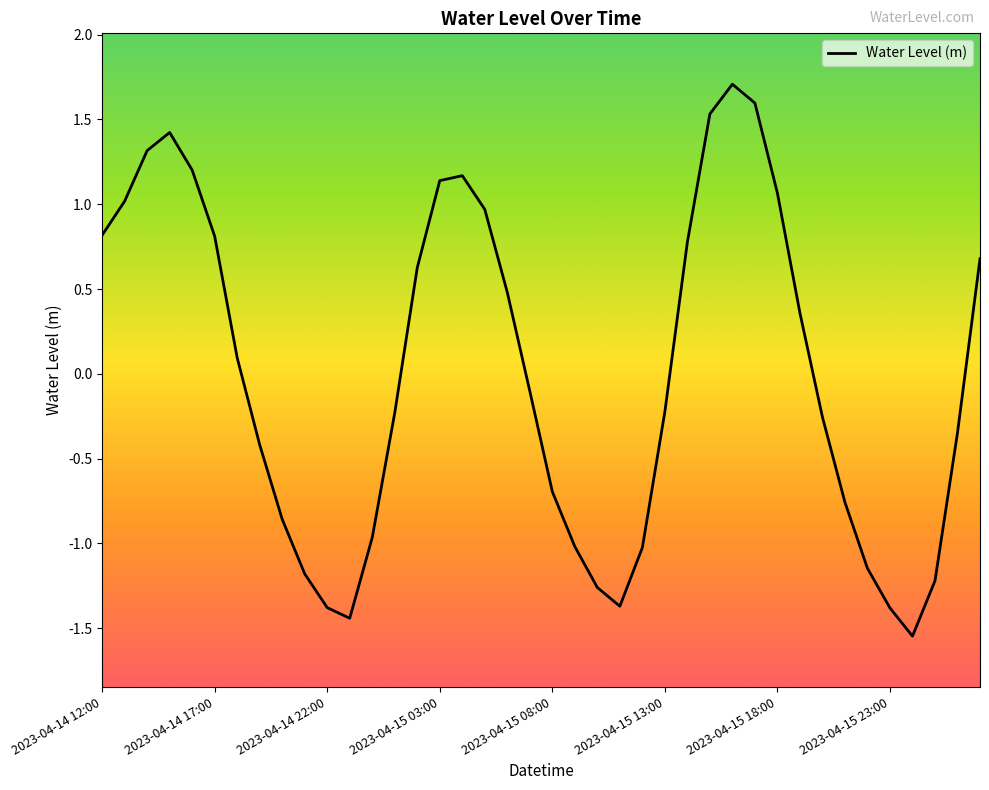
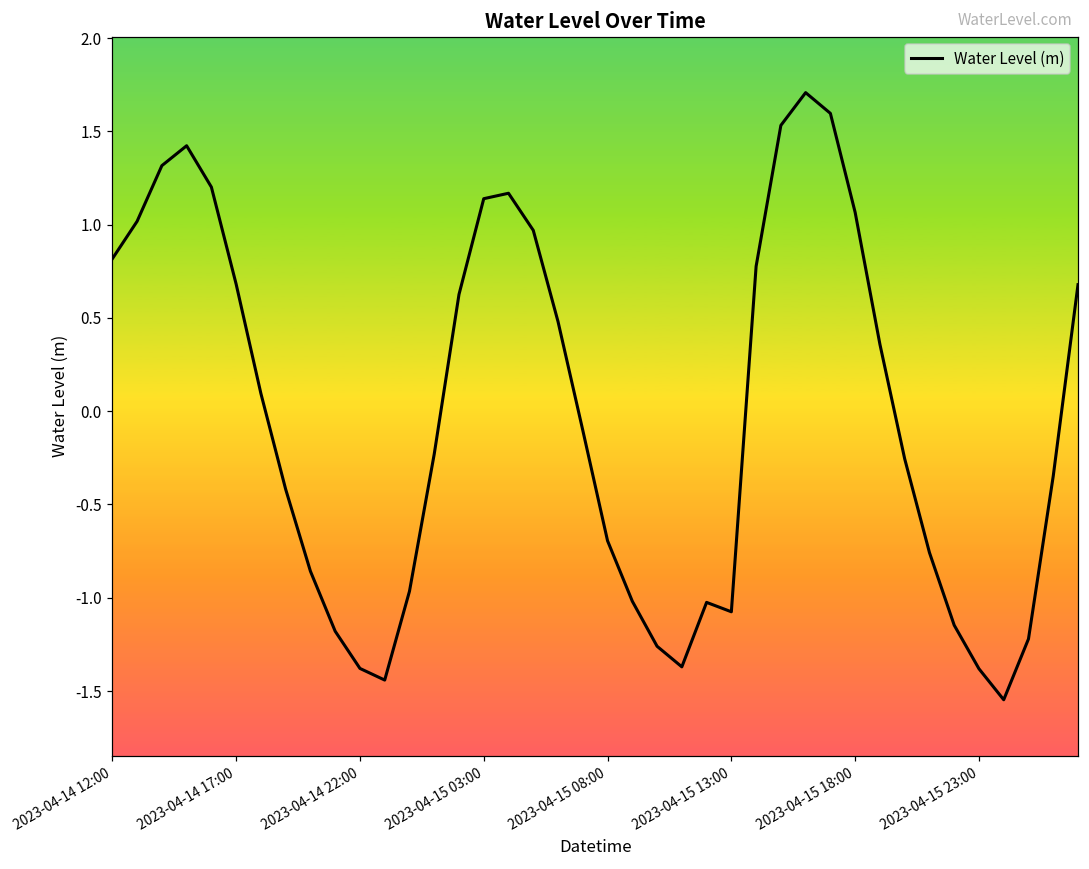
2023-04-14 17:00: 0.81 -> 0.68
2023-04-15 13:00: -0.22 -> -1.08
